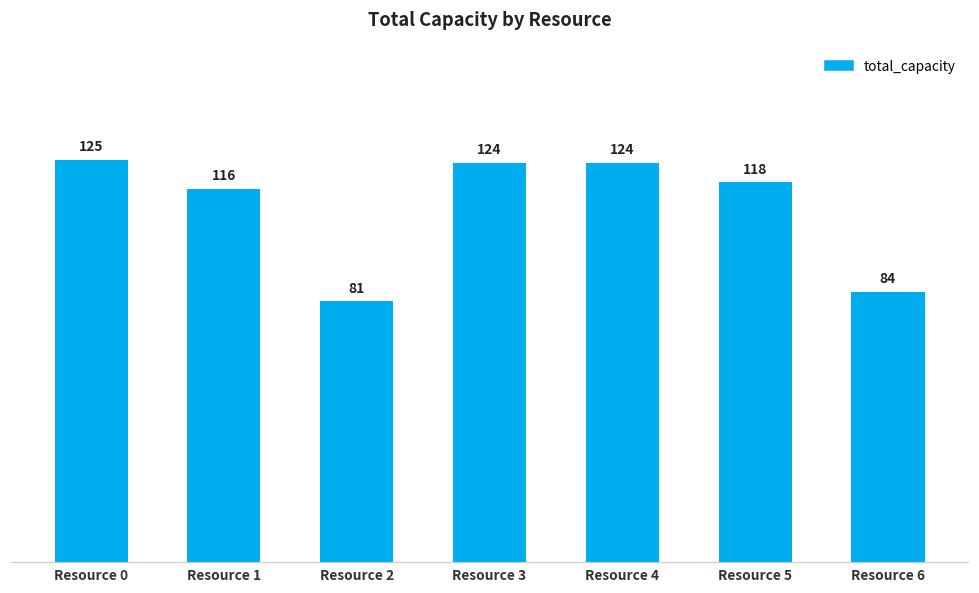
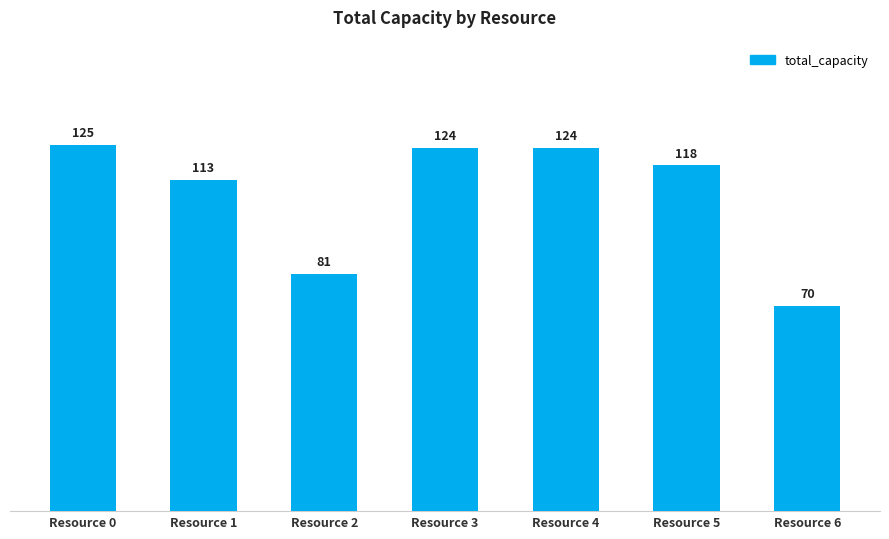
Resource 1: 116 -> 113
Resource 6: 84 -> 70
